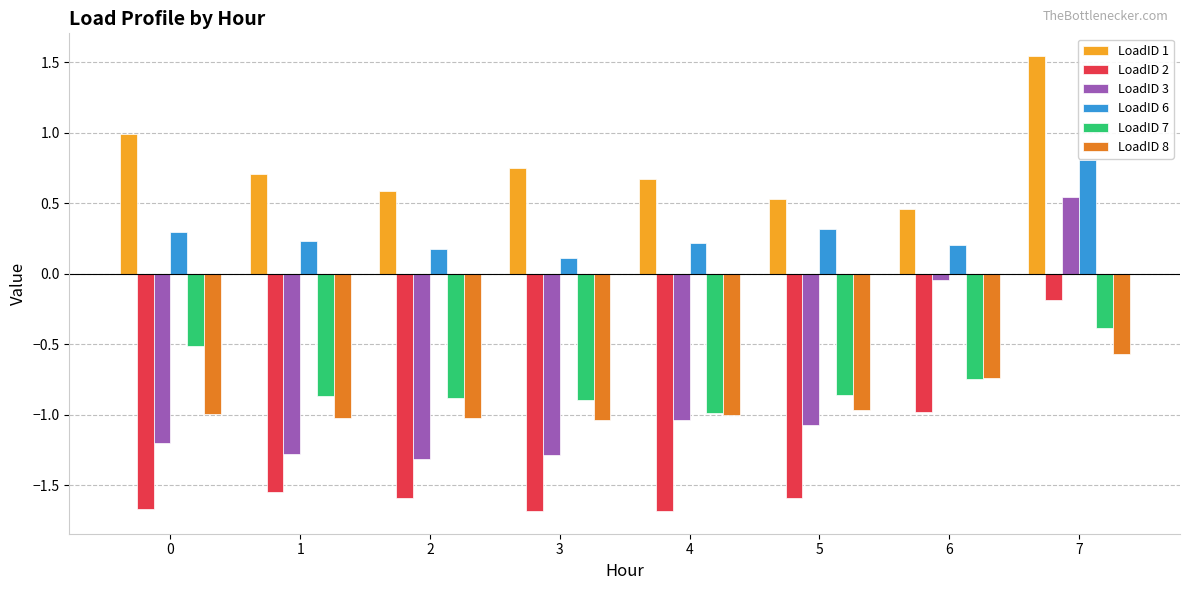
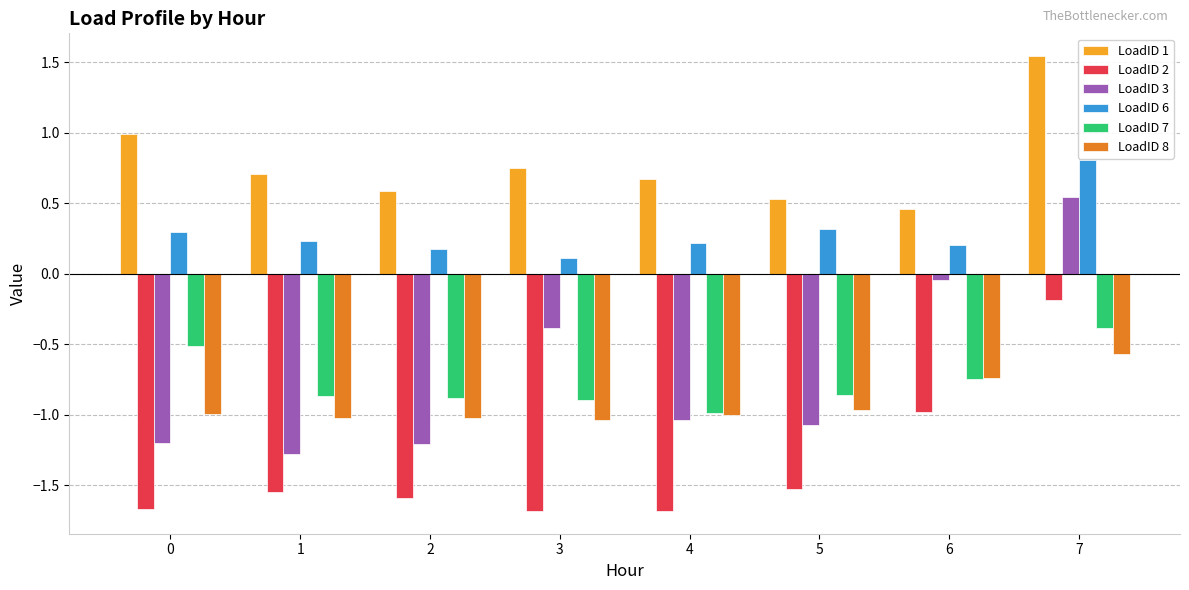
LoadID 3, 2: -1.31 -> -1.21
LoadID 3, 3: -1.28 -> -0.38
LoadID 2, 5: -1.59 -> -1.53
